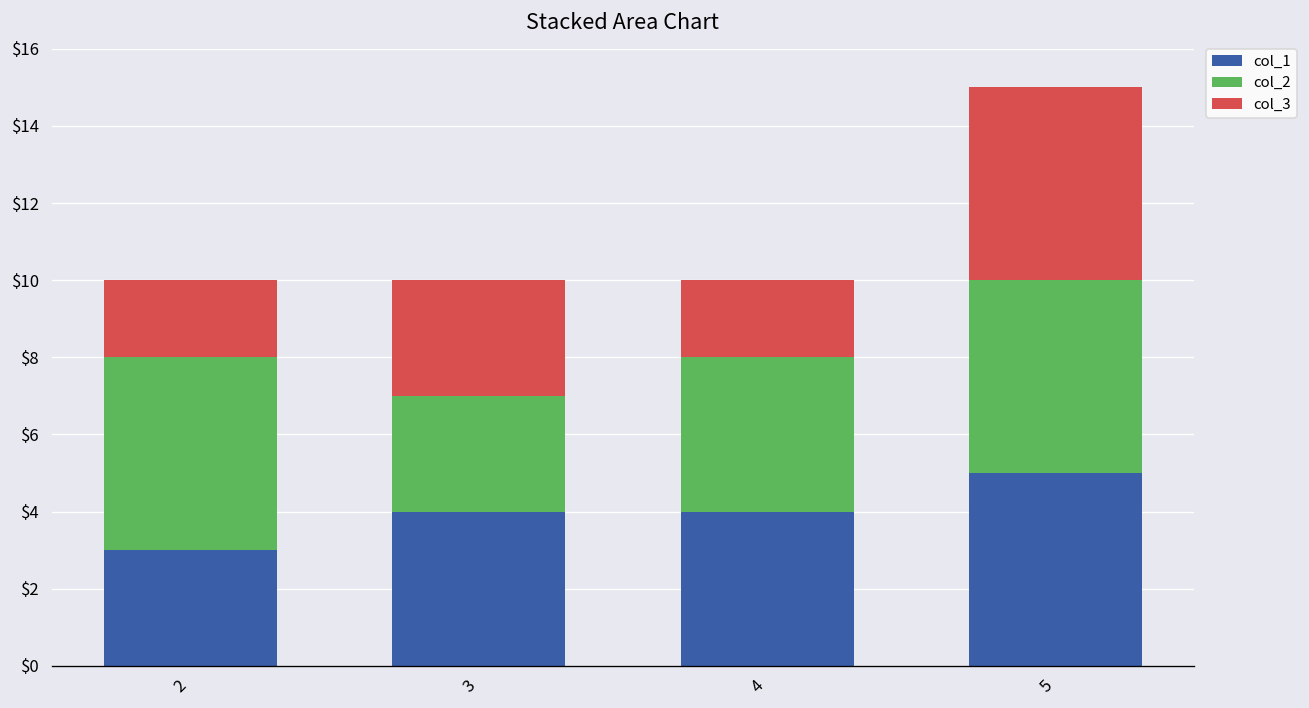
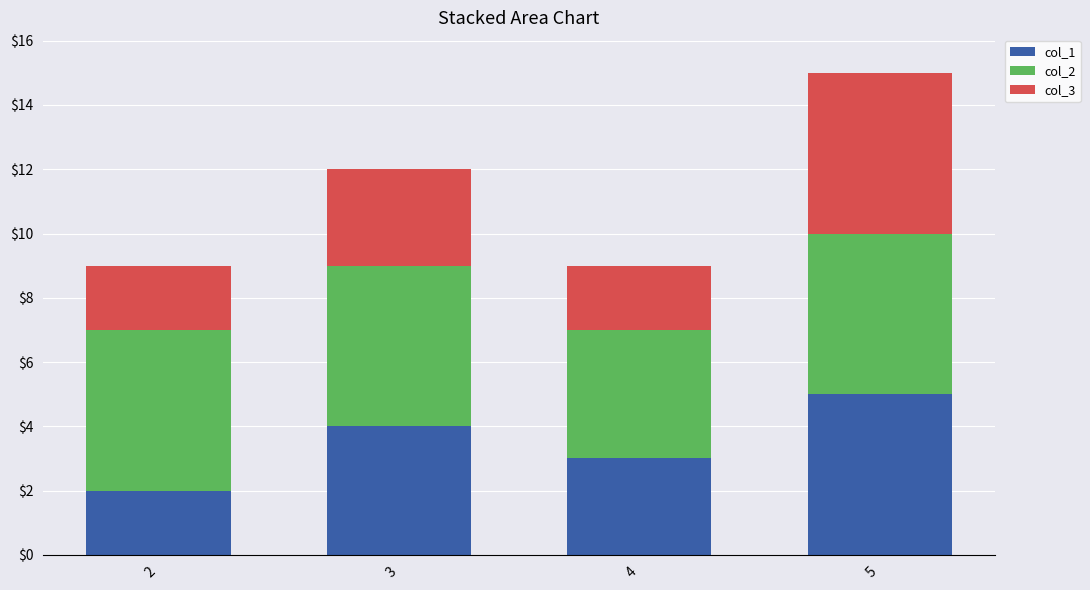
col_1, 2: $3 -> $2
col_2, 3: $3 -> $5
col_1, 4: $4 -> $3
